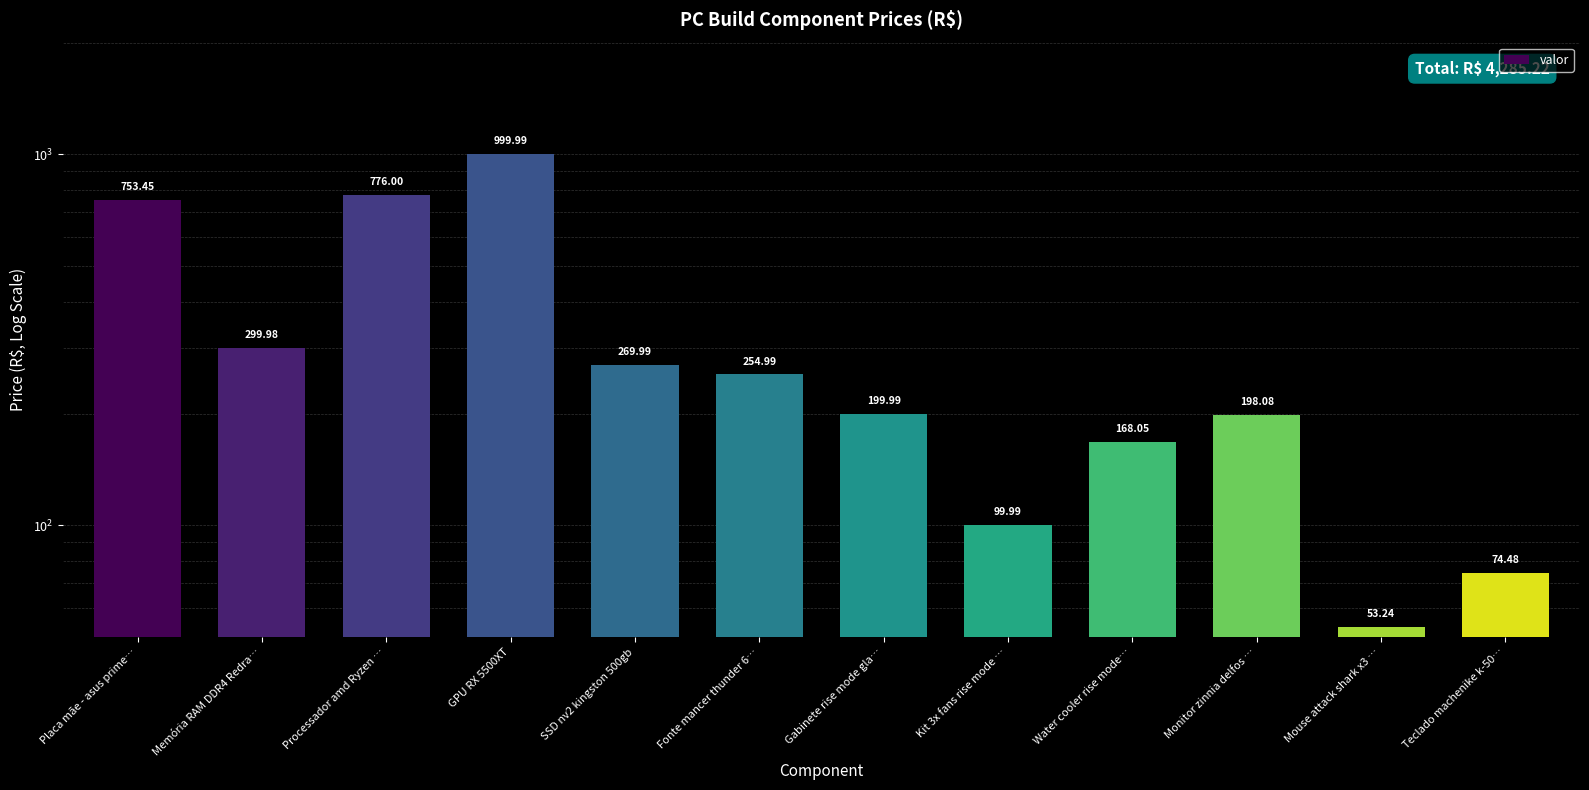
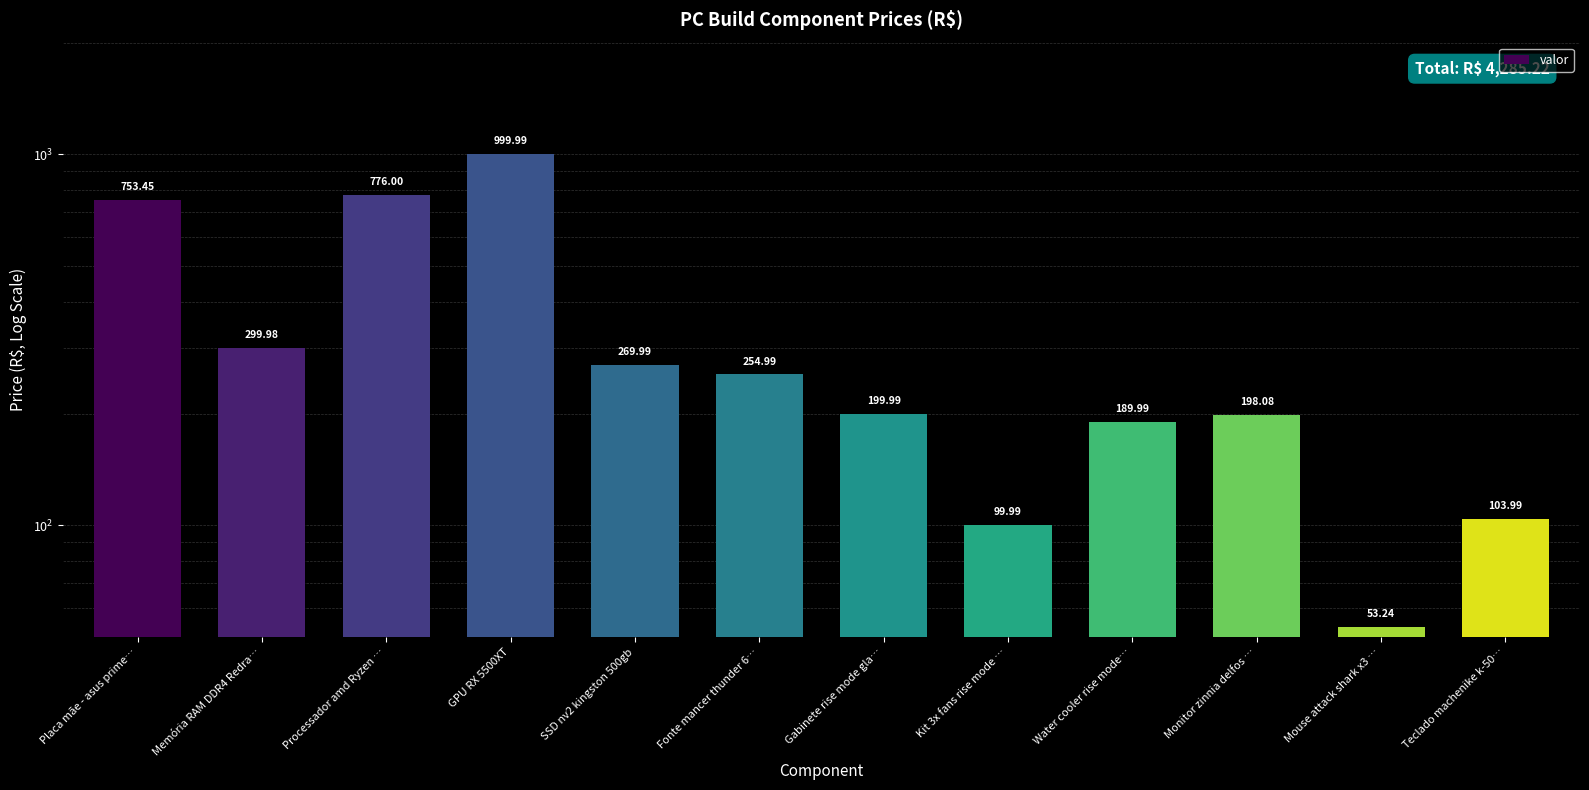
Water cooler rise mode…: 168.05 -> 189.99
Teclado machenike k-50…: 74.48 -> 103.99
